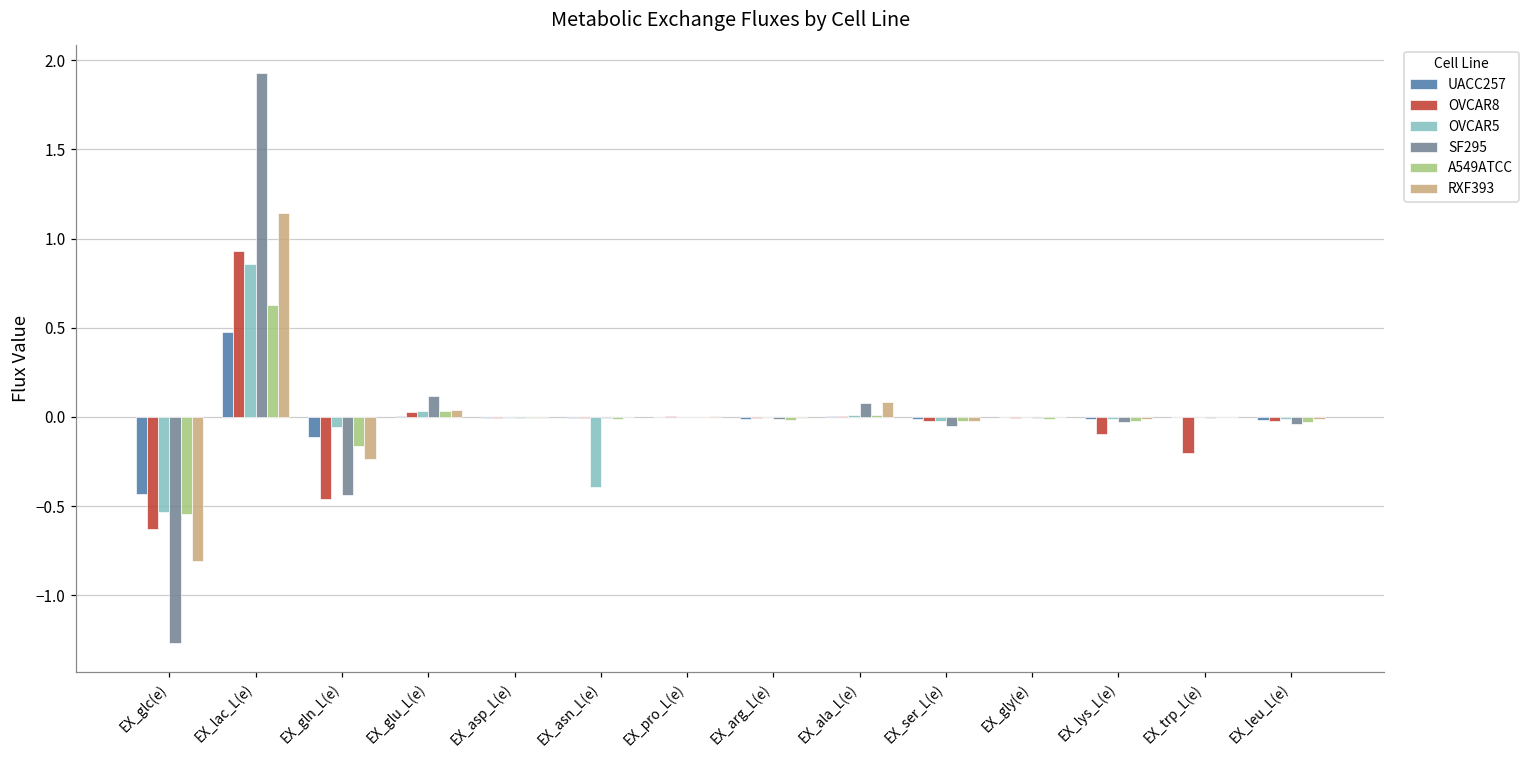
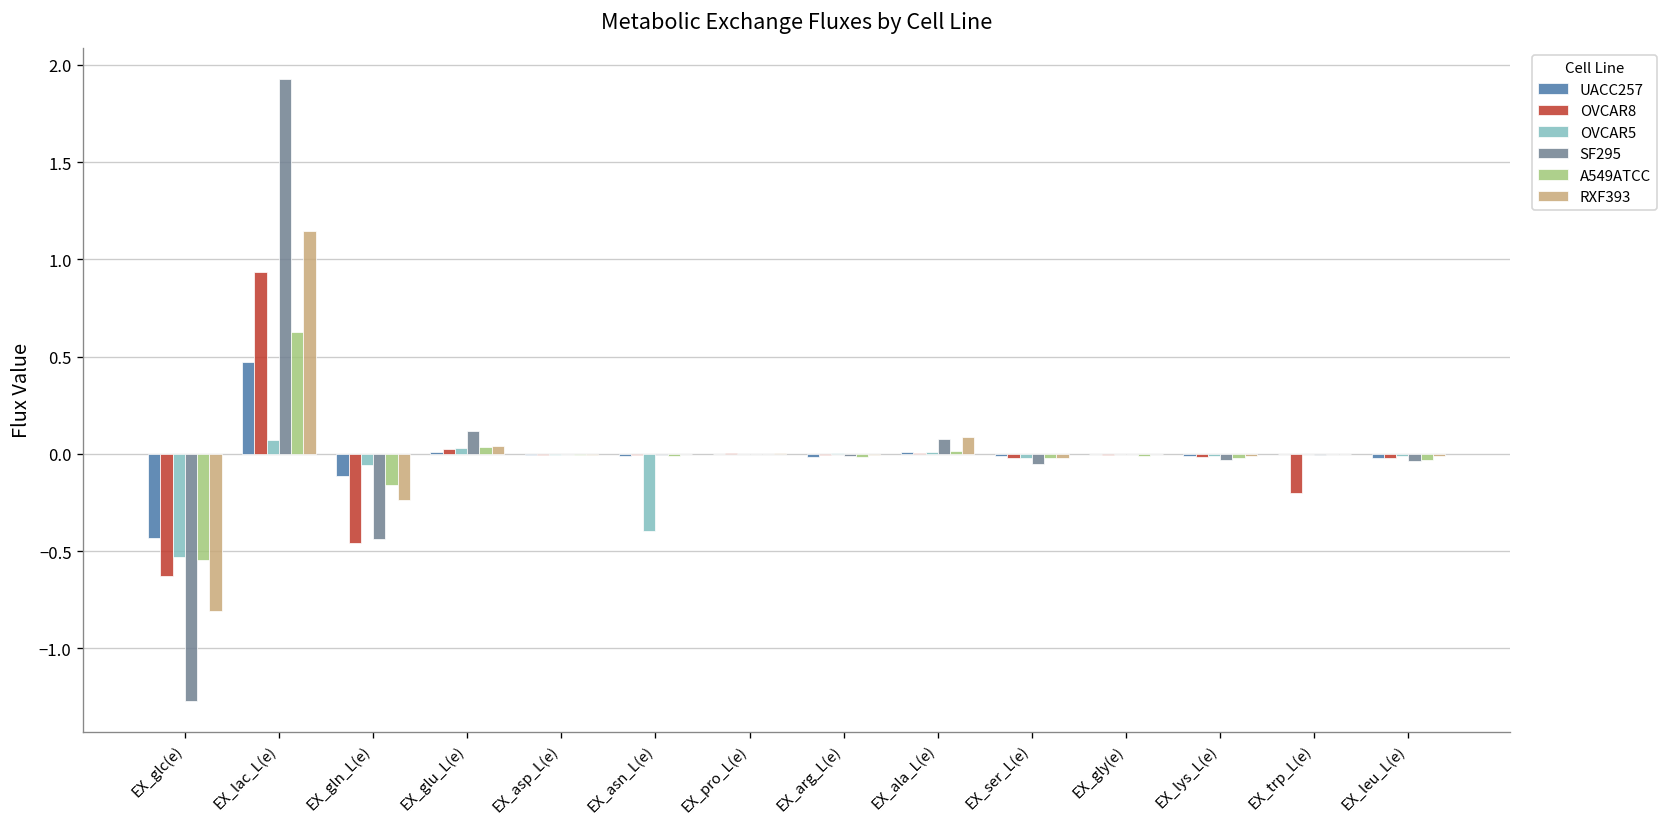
OVCAR5, EX_lac_L(e): 0.86 -> 0.07
OVCAR8, EX_lys_L(e): -0.09 -> -0.02
